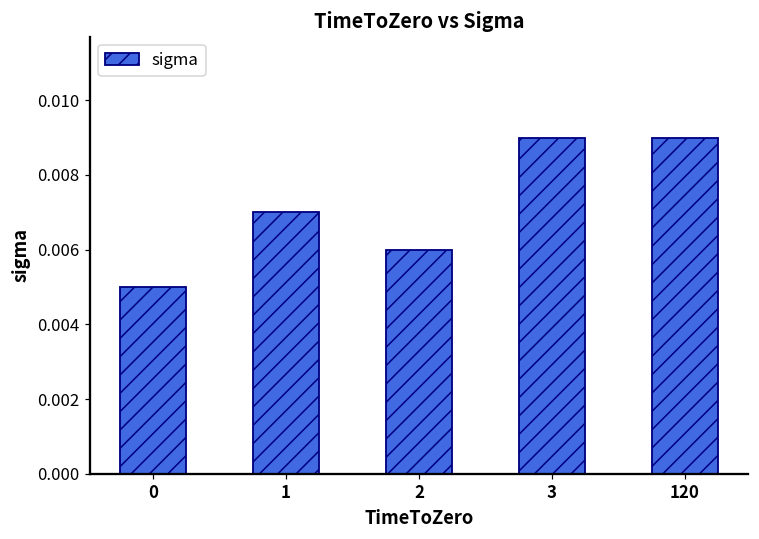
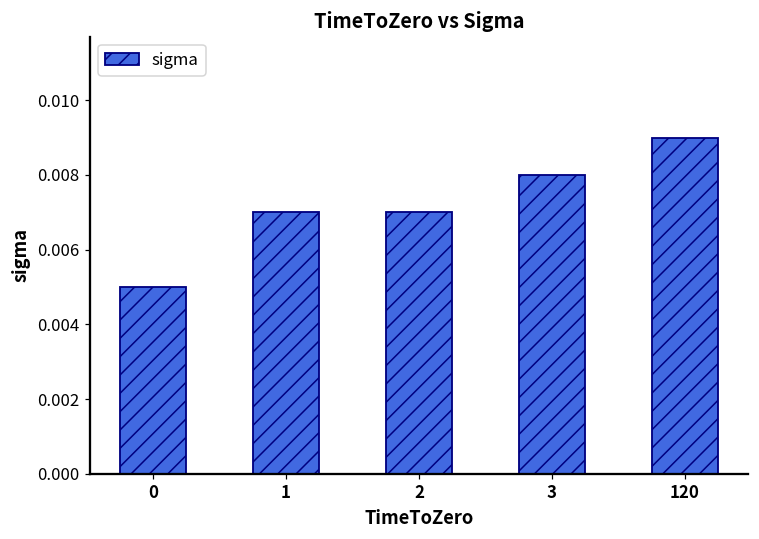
2: 0.006 -> 0.007
3: 0.009 -> 0.008
